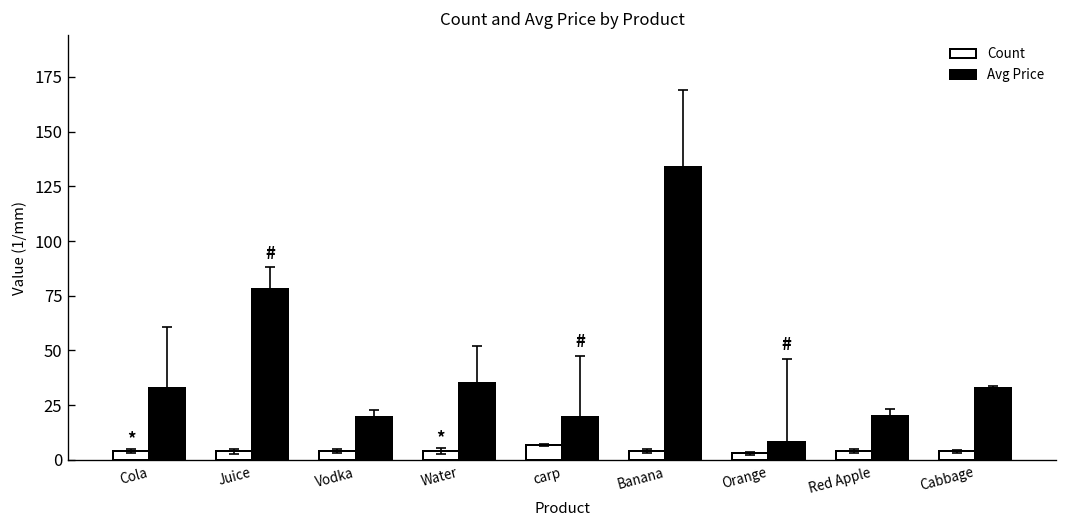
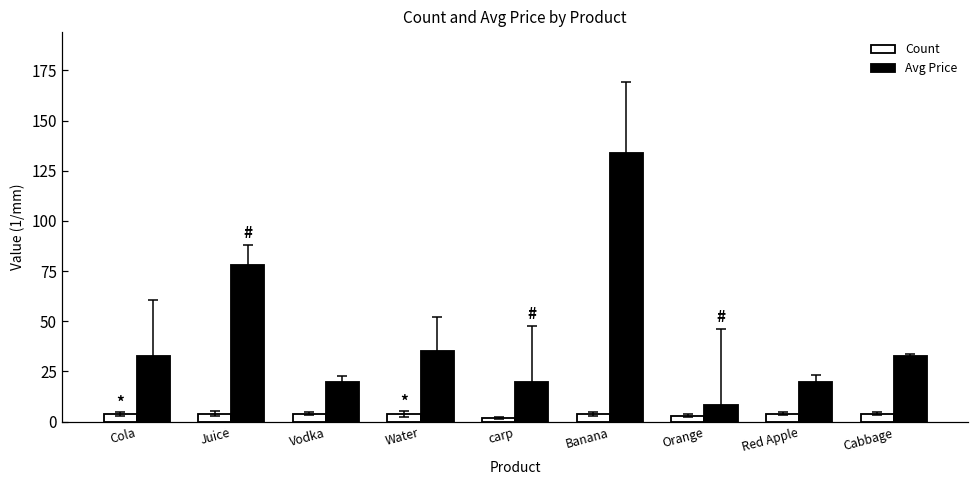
Count, carp: 7 -> 2
